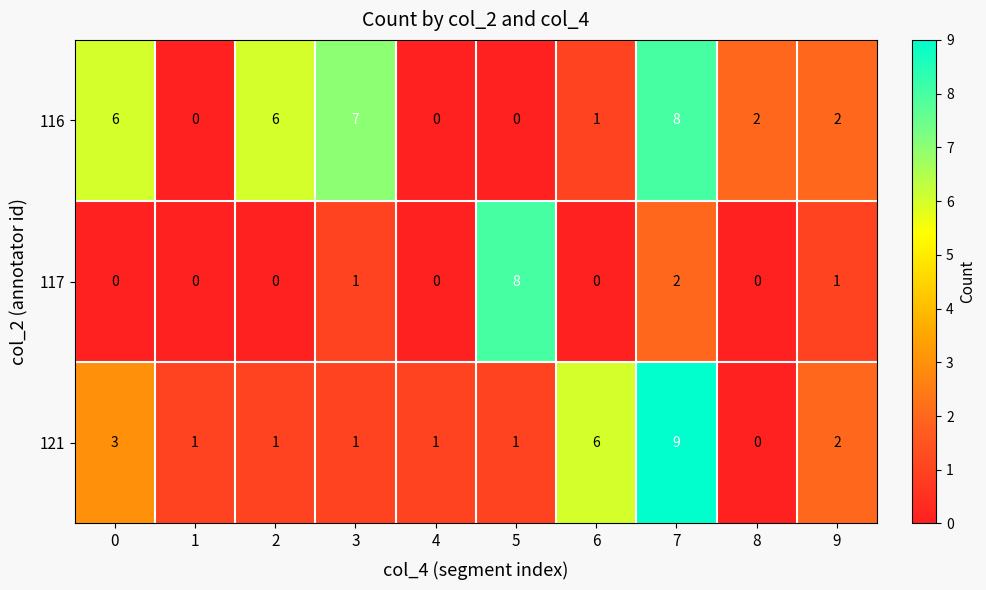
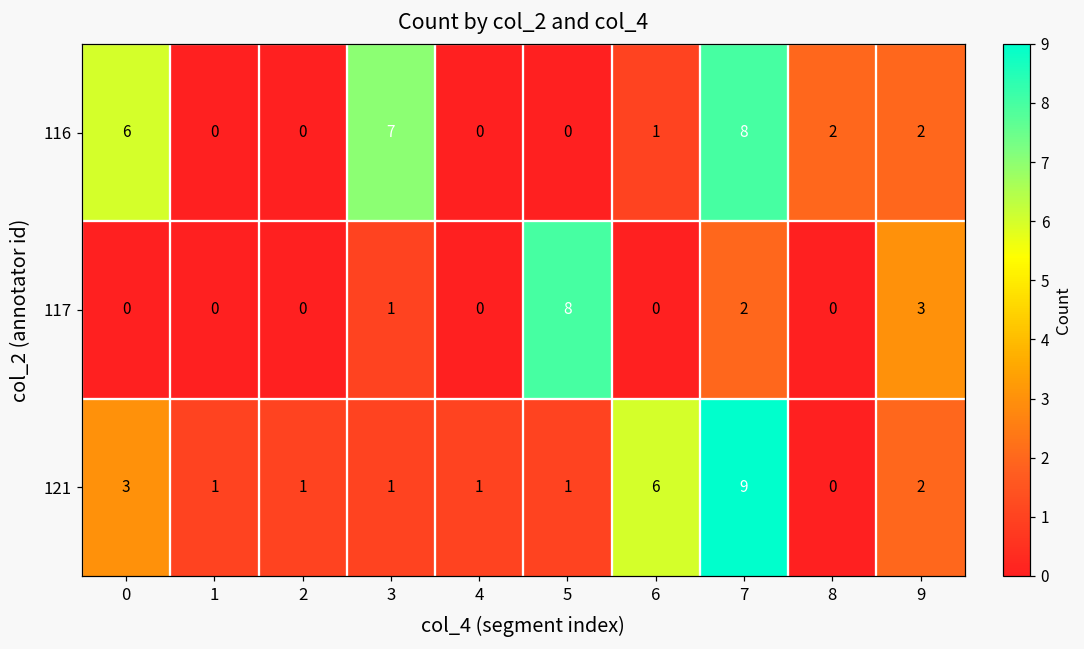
116, 2: 6 -> 0
117, 9: 1 -> 3
